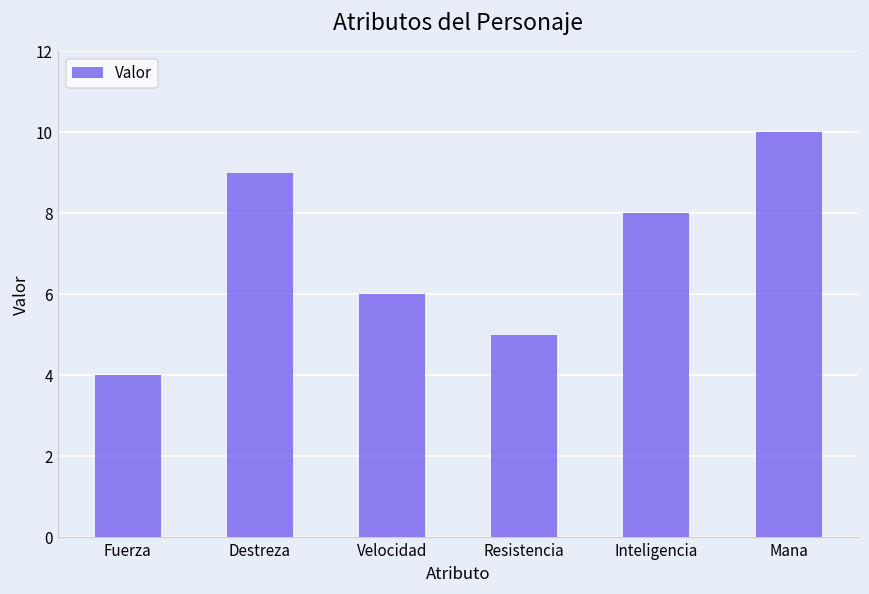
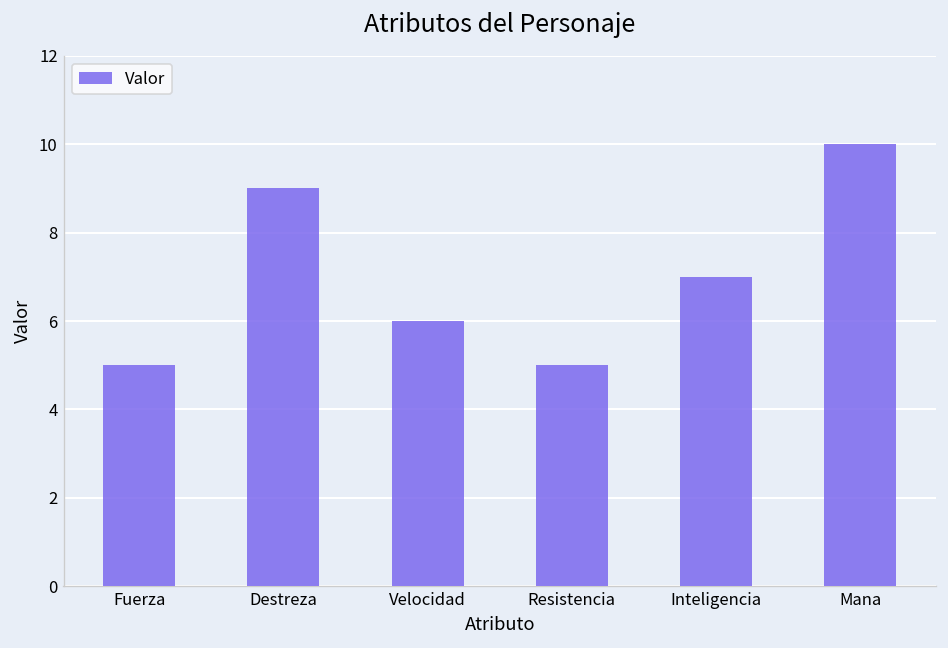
Fuerza: 4 -> 5
Inteligencia: 8 -> 7
